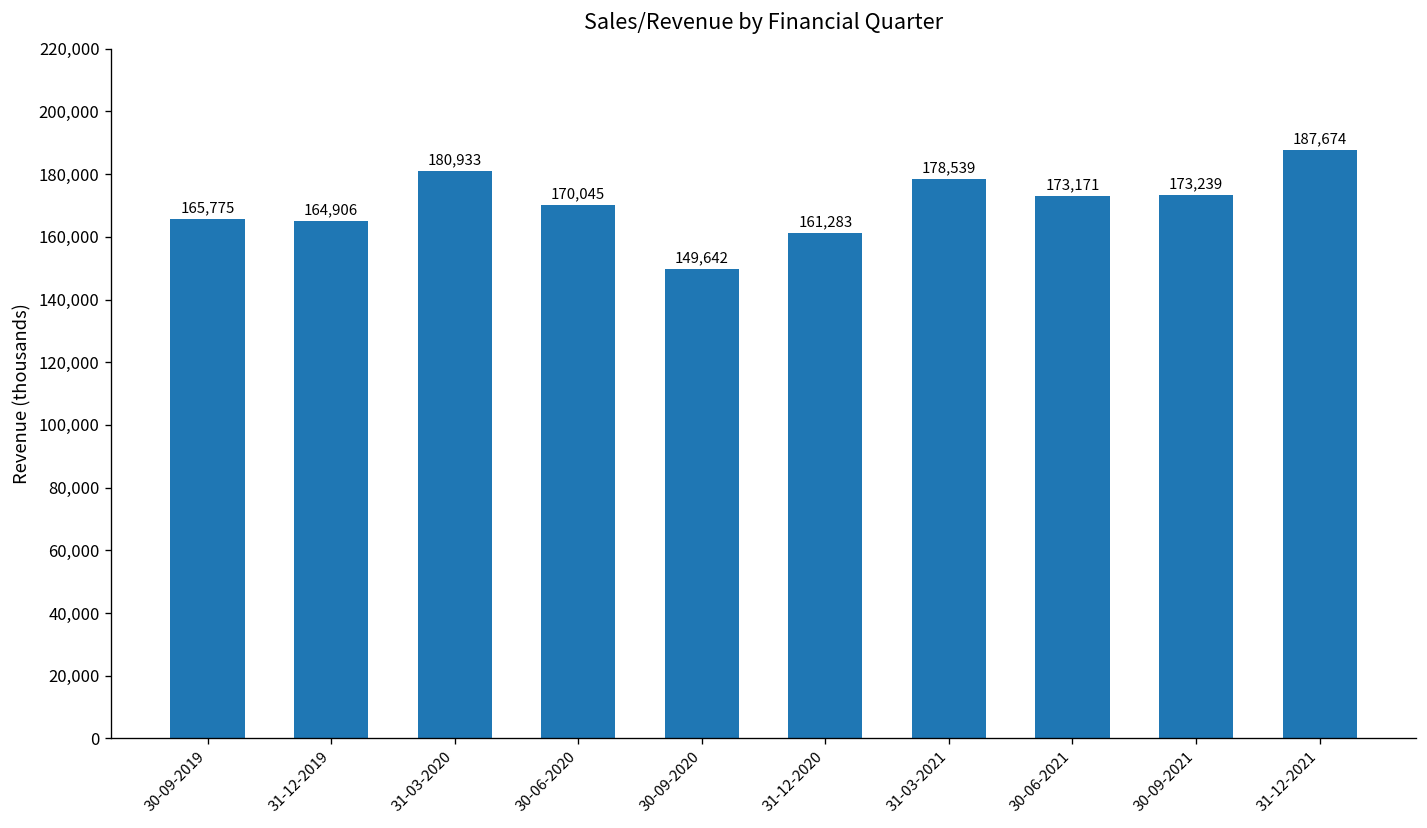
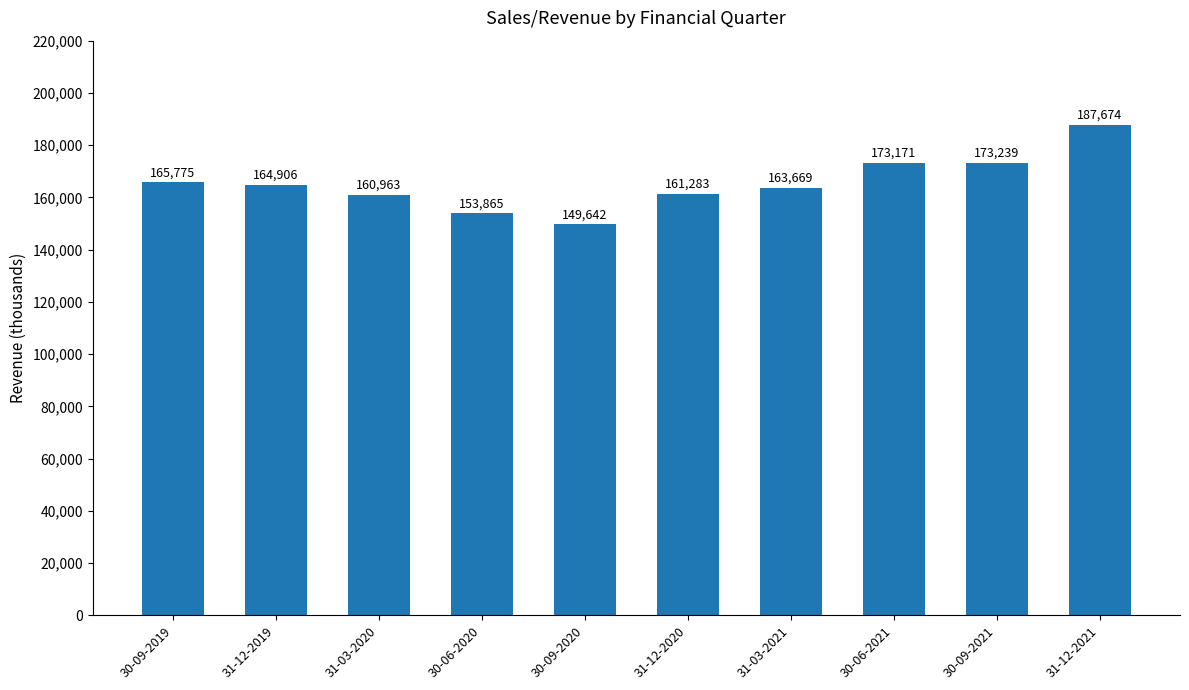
31-03-2020: 180,933 -> 160,963
30-06-2020: 170,045 -> 153,865
31-03-2021: 178,539 -> 163,669
